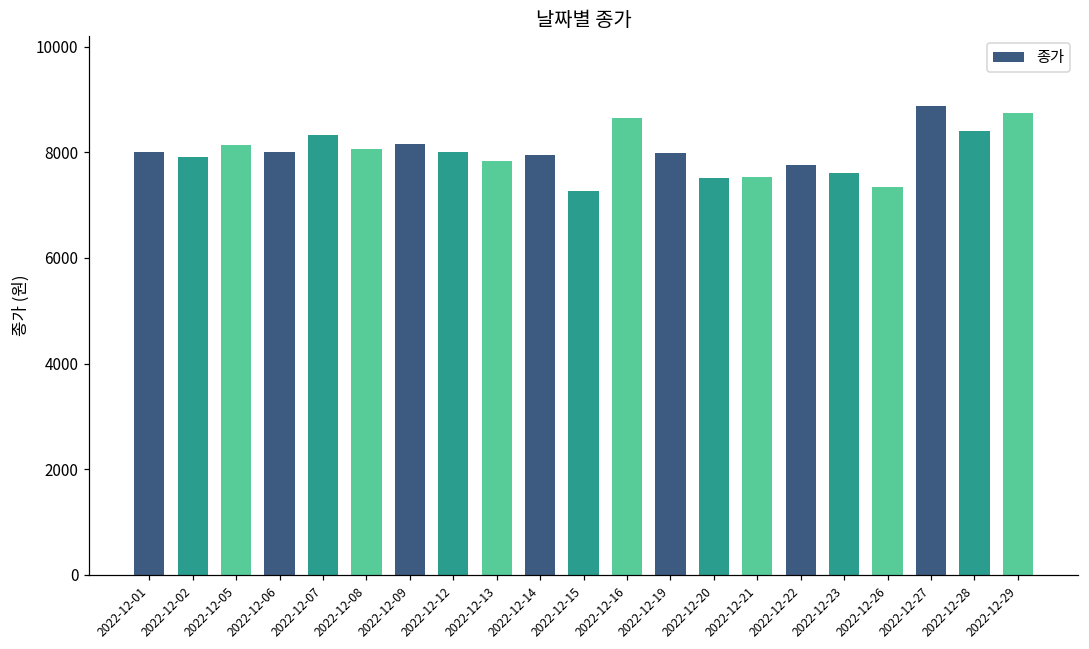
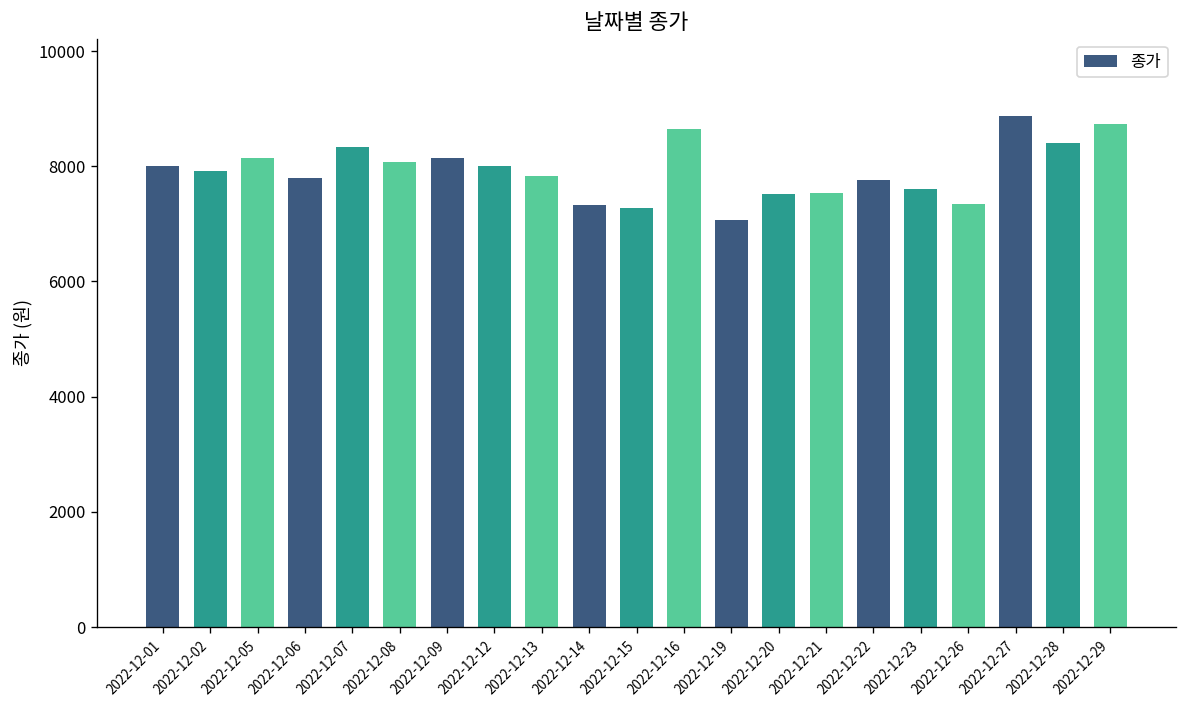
2022-12-06: 8000 -> 7800
2022-12-14: 8000 -> 7300
2022-12-19: 8000 -> 7100
